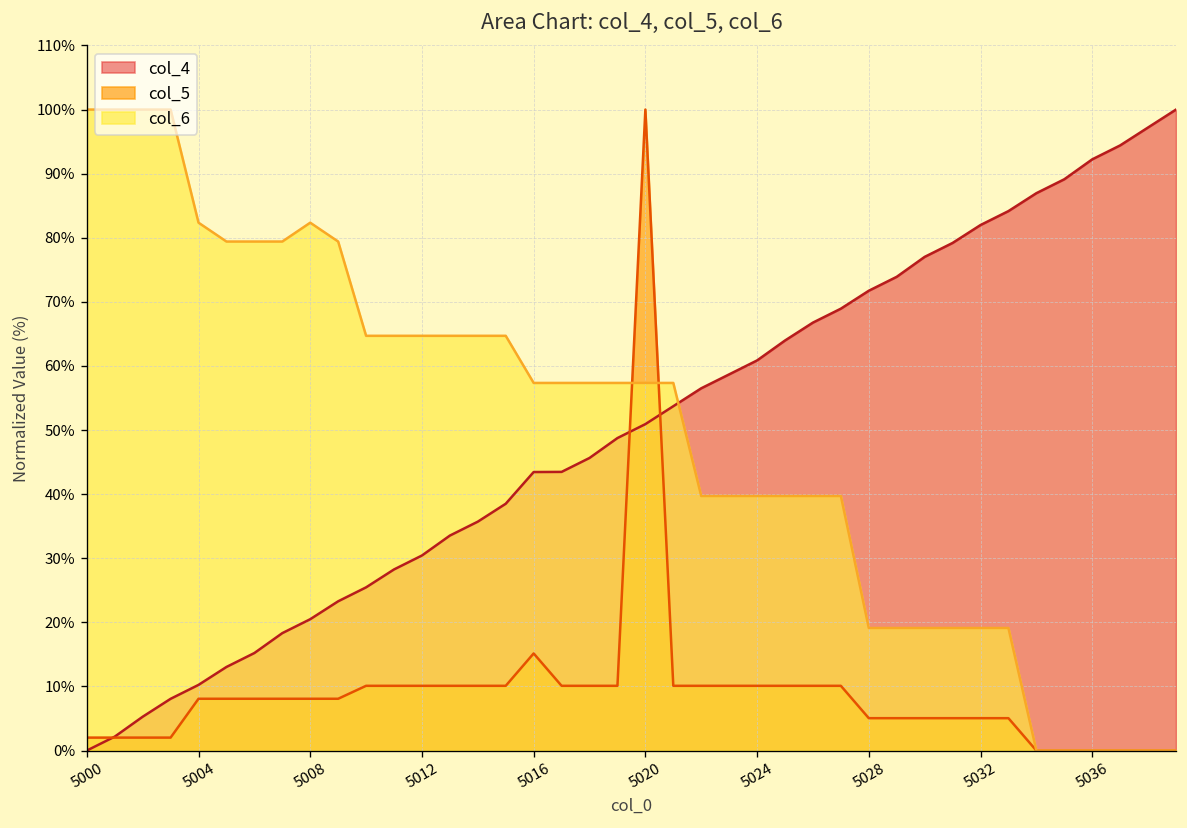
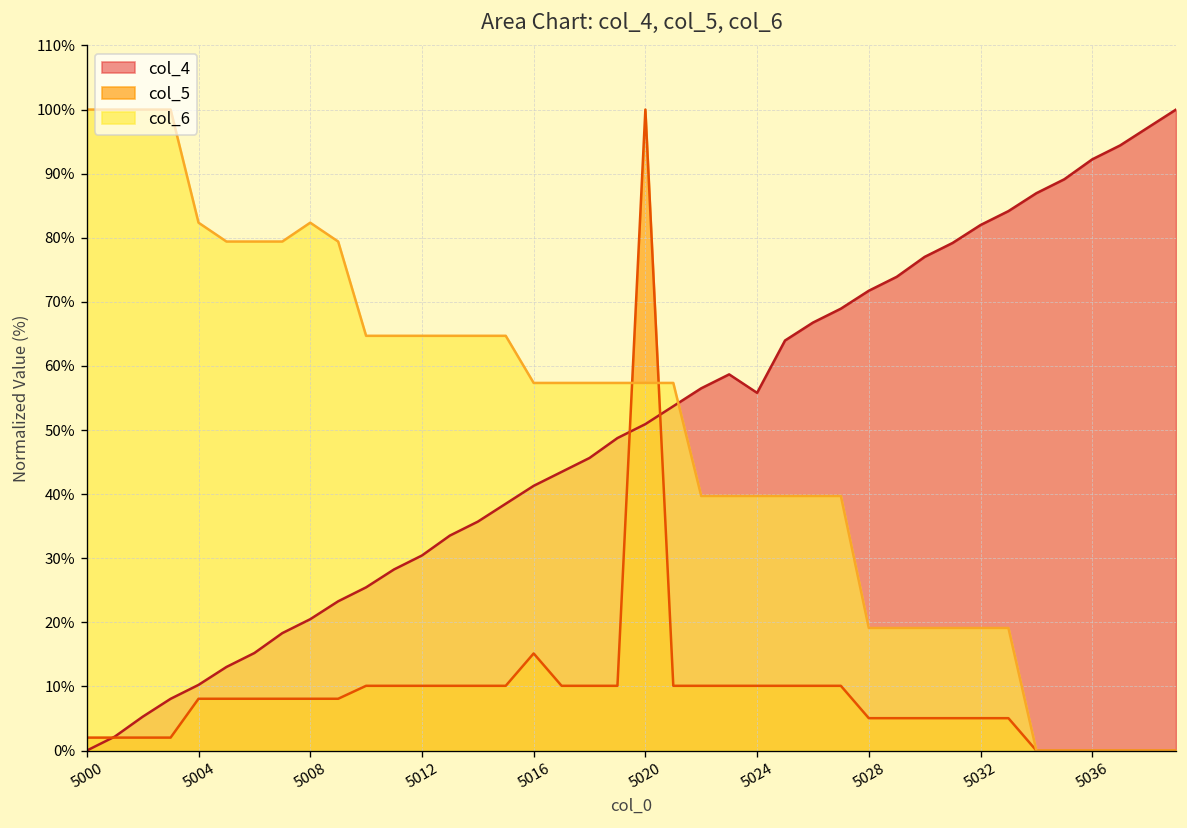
col_4, 5016: 43% -> 41%
col_4, 5024: 61% -> 56%
